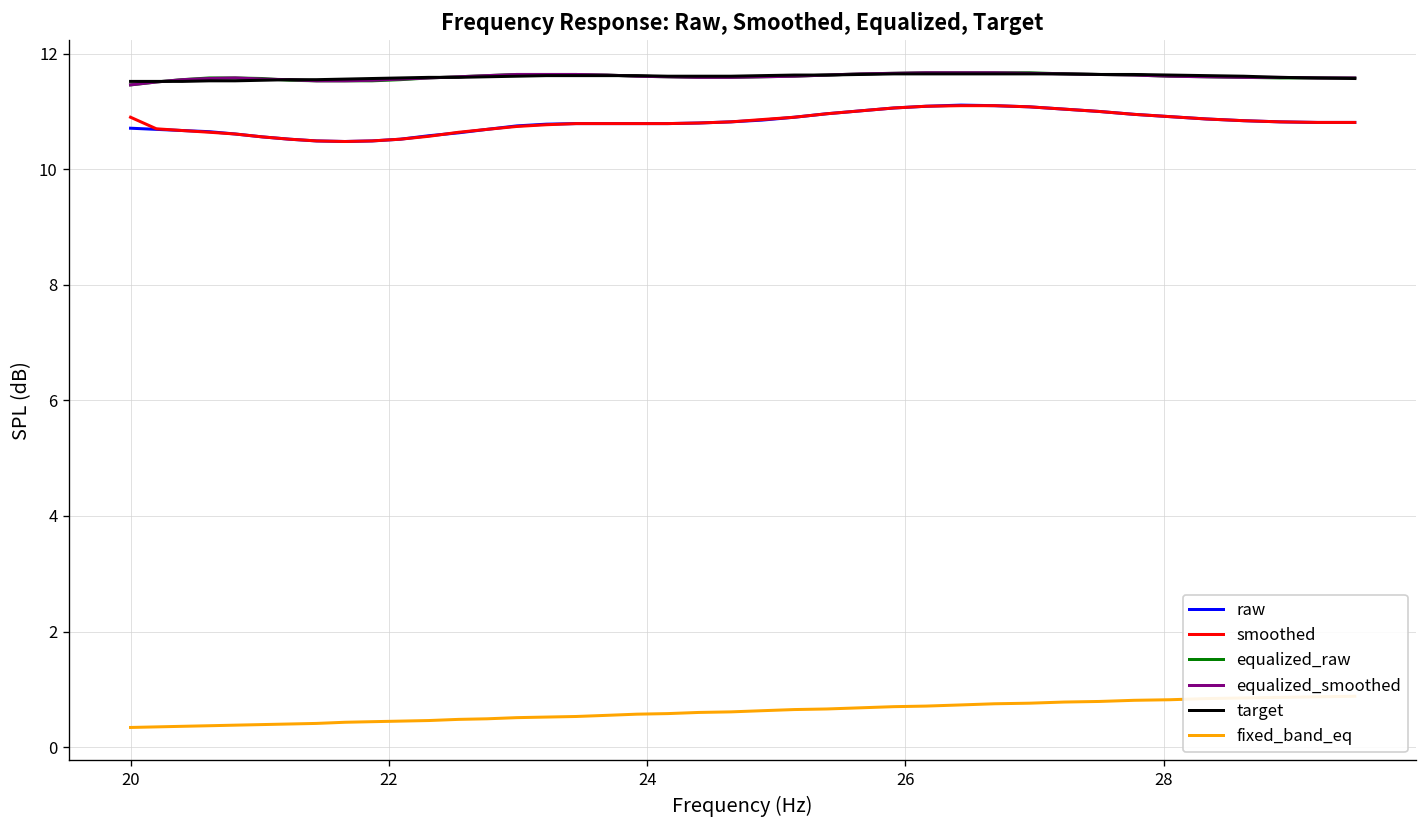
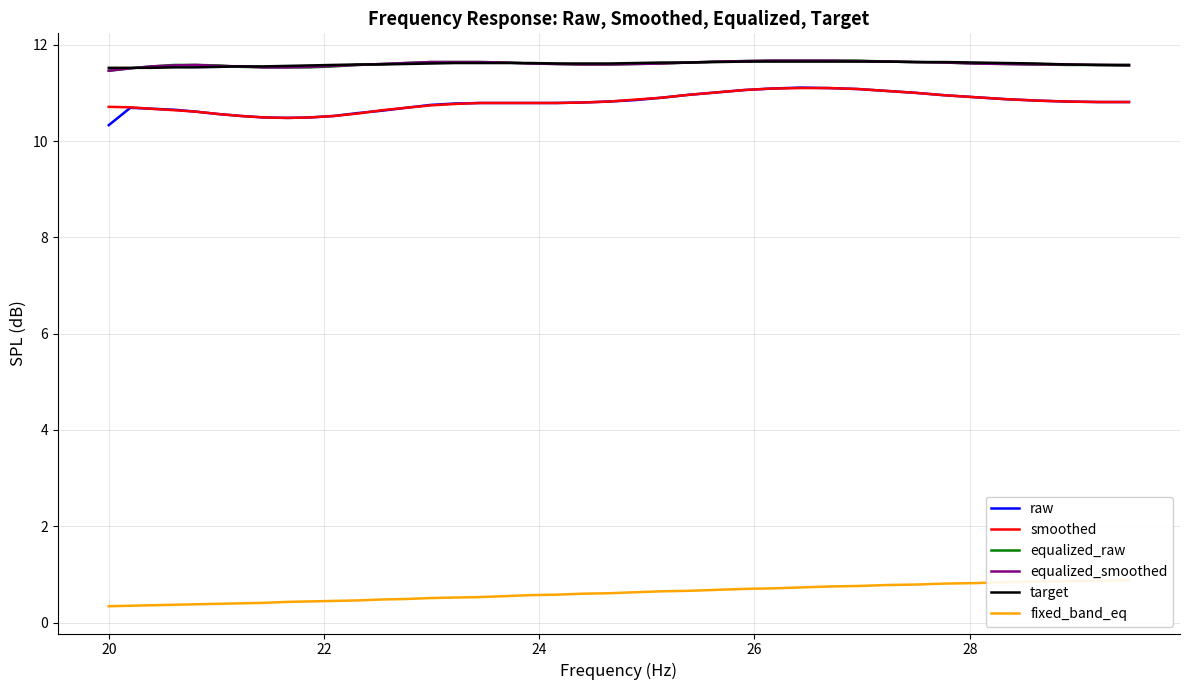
raw, 20: 10.7 -> 10.3
smoothed, 20: 10.9 -> 10.7
